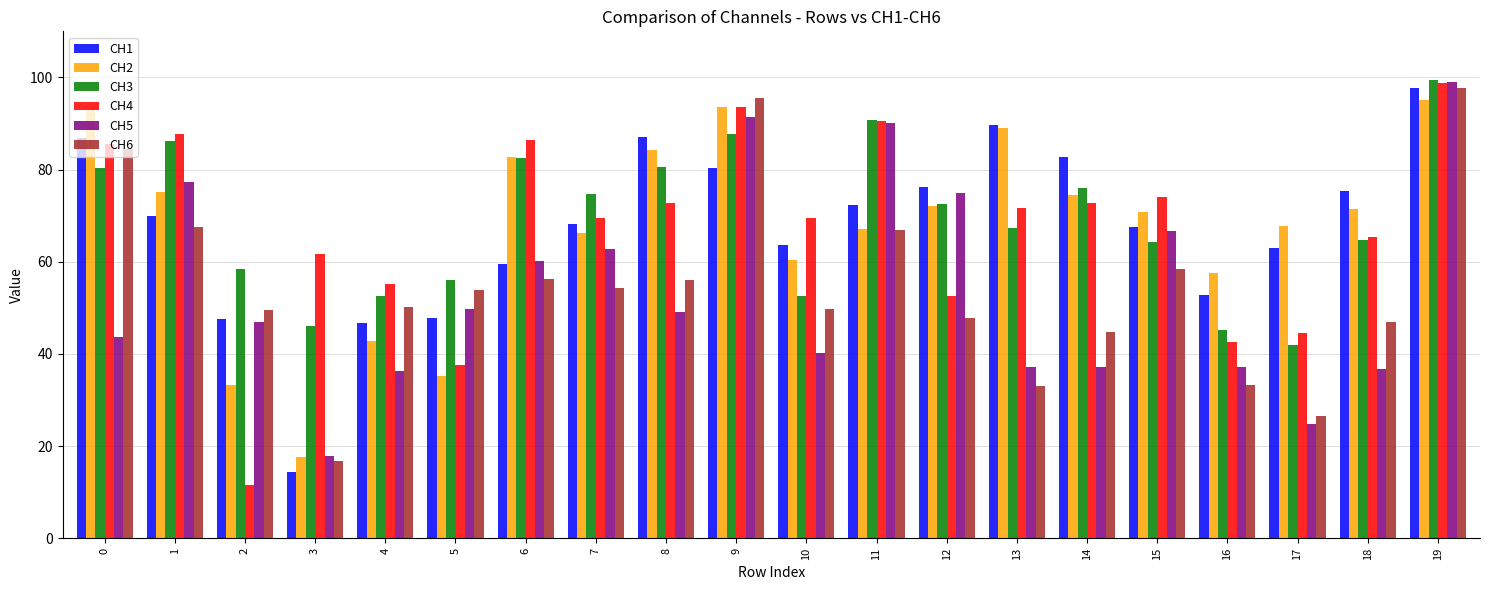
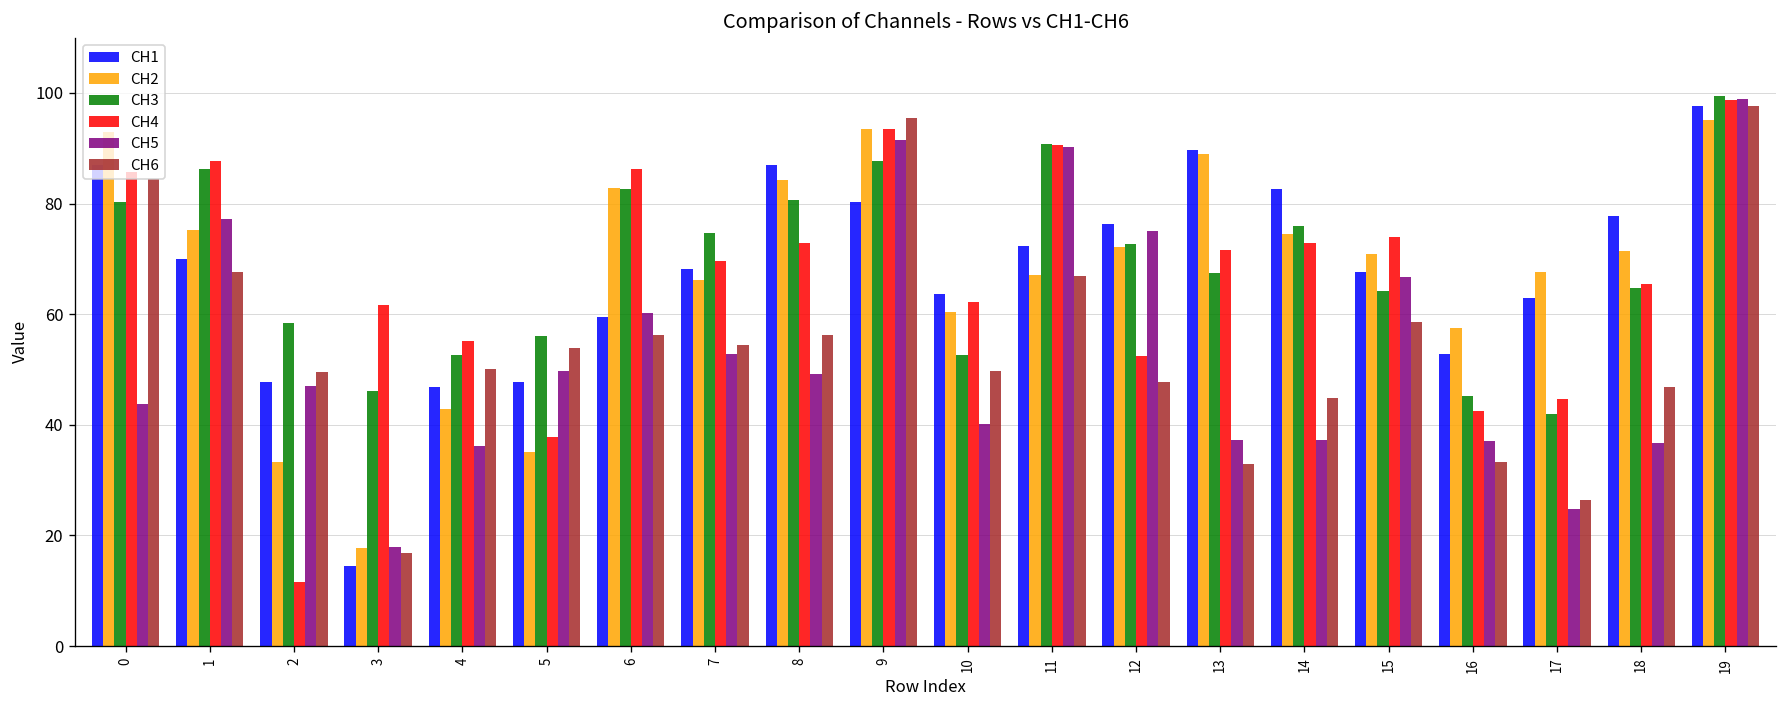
CH5, 7: 63 -> 53
CH4, 10: 70 -> 62
CH1, 18: 75 -> 78
